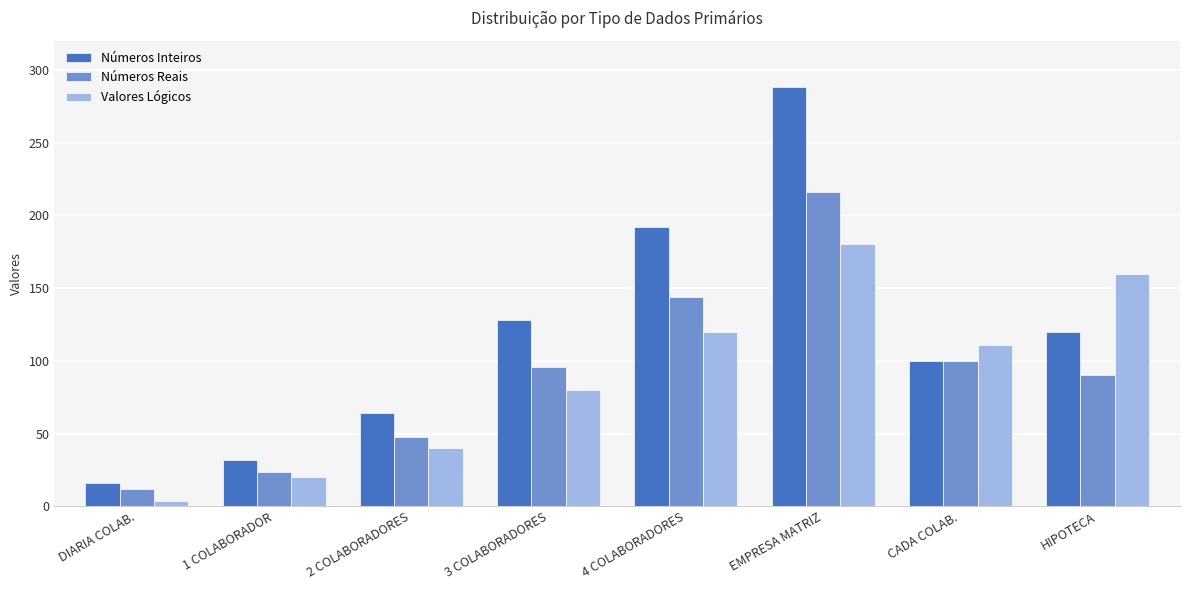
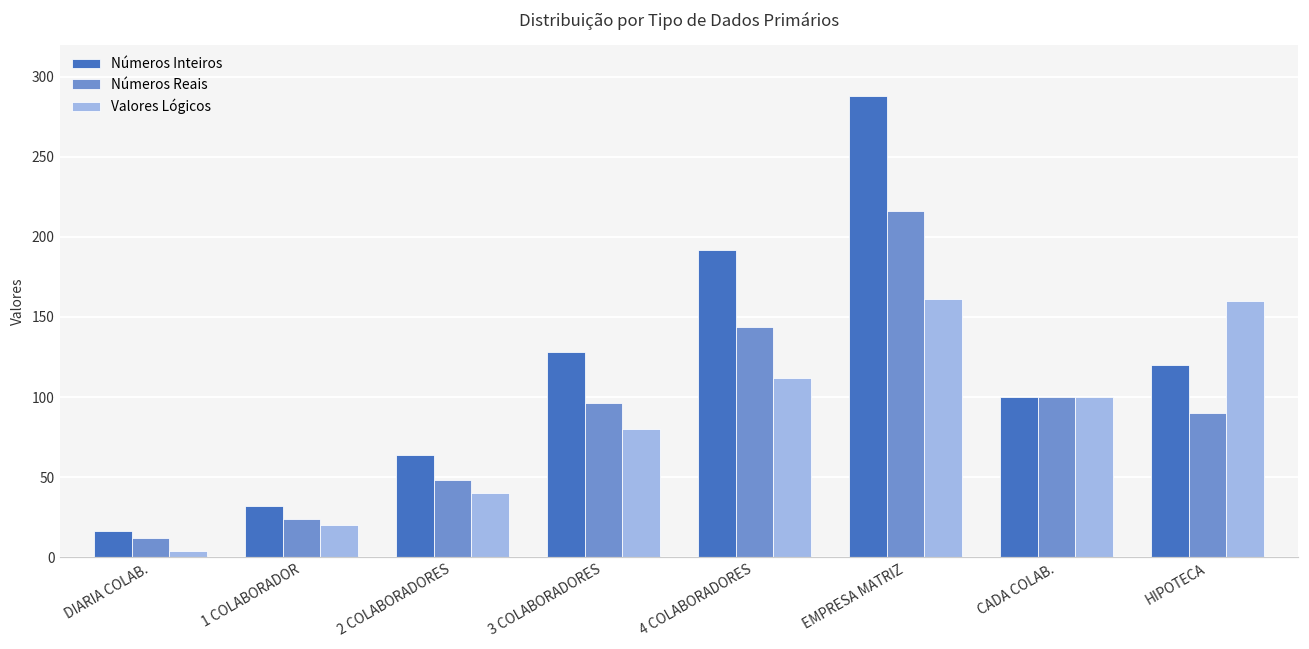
Valores Lógicos, 4 COLABORADORES: 120 -> 112
Valores Lógicos, EMPRESA MATRIZ: 180 -> 161
Valores Lógicos, CADA COLAB.: 111 -> 100
